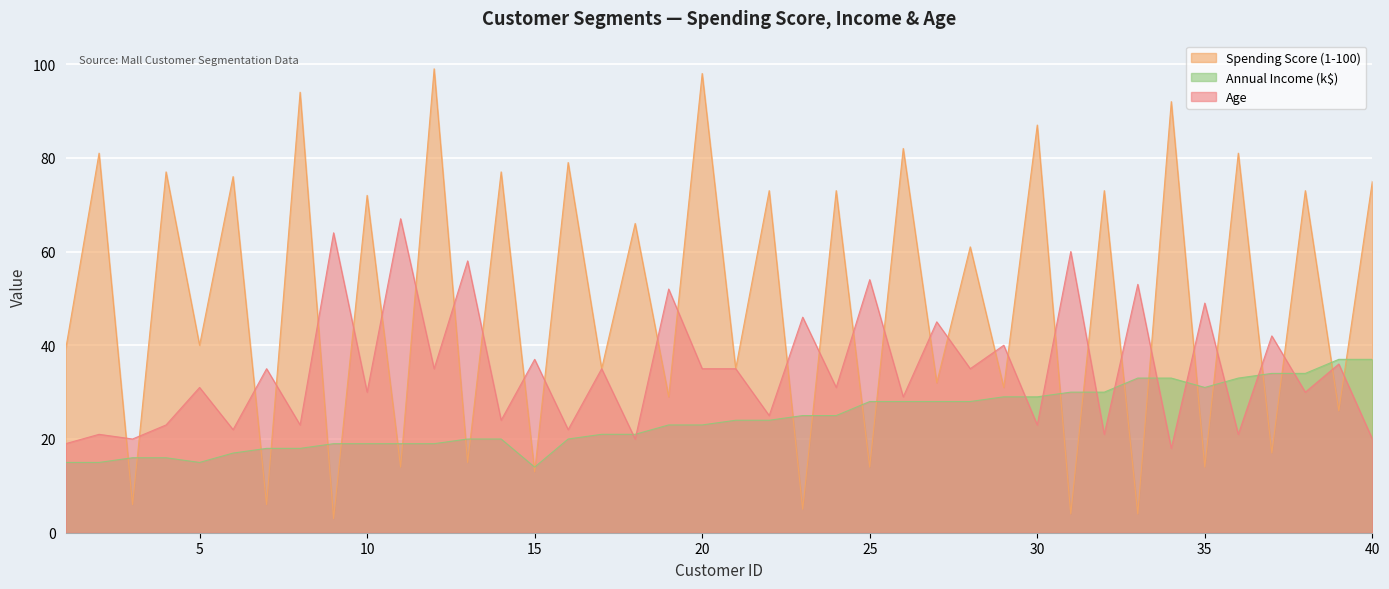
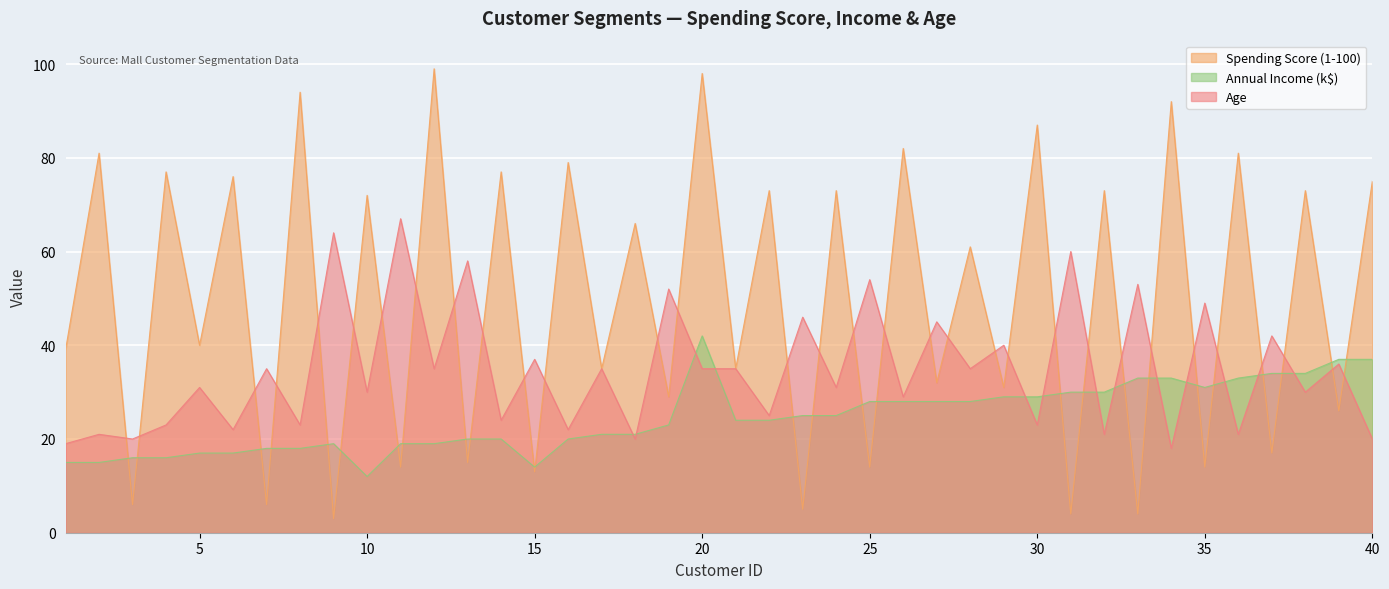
Annual Income (k$), 5: 15 -> 17
Annual Income (k$), 10: 19 -> 12
Annual Income (k$), 20: 23 -> 42
